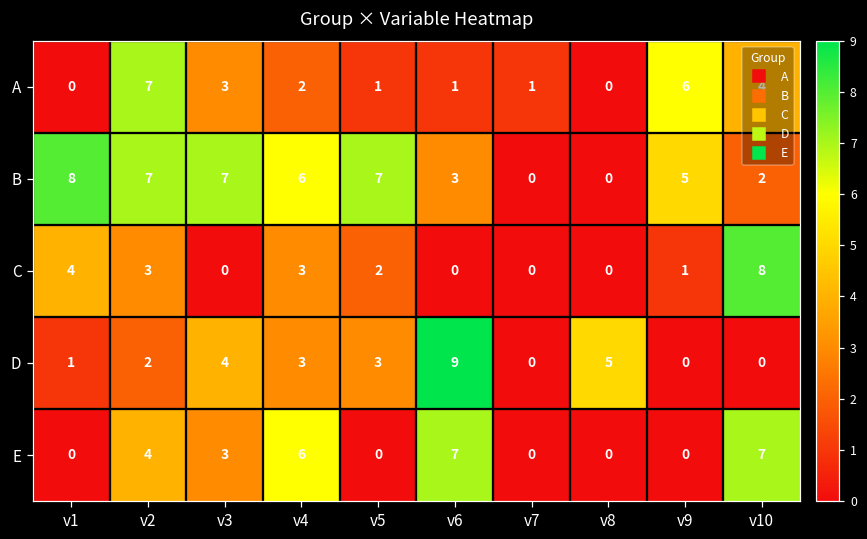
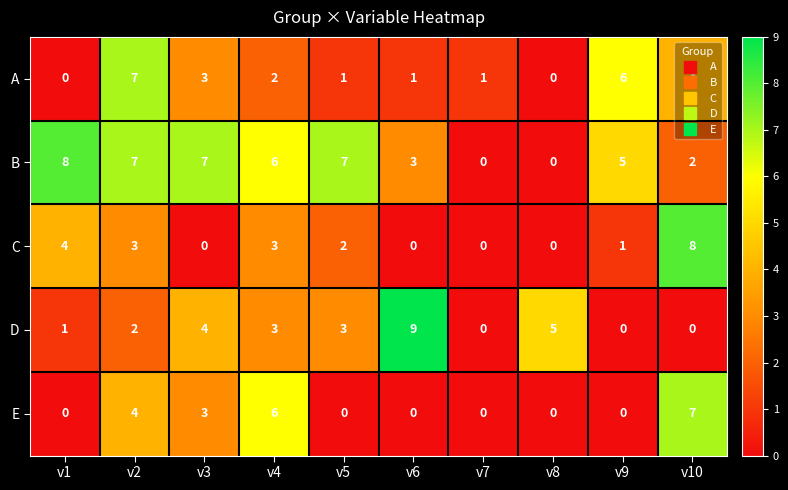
E, v6: 7 -> 0
